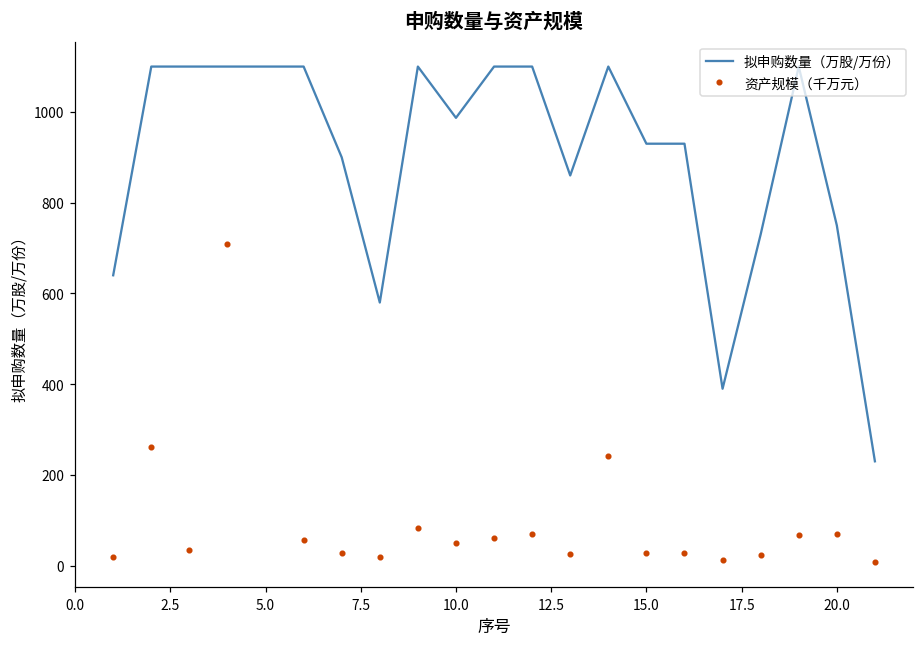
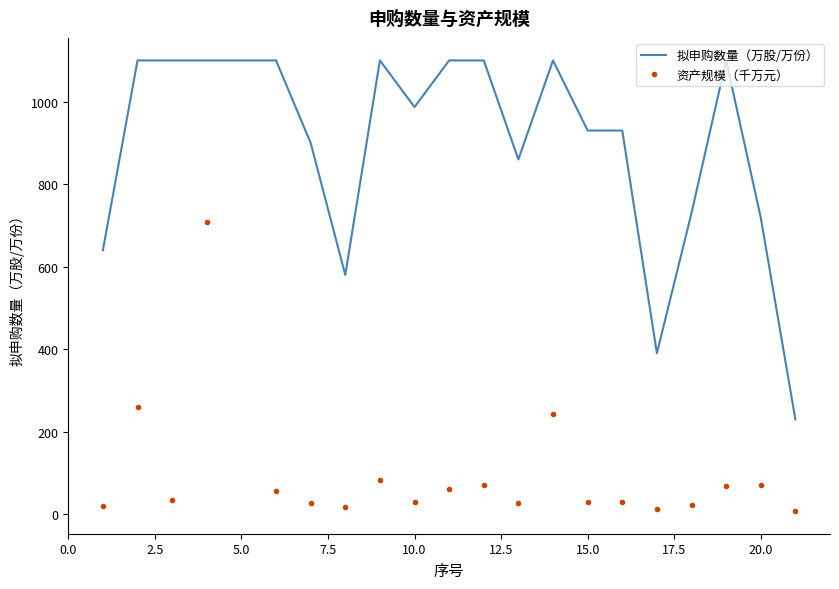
资产规模（千万元）, 10.0: 50 -> 30
拟申购数量（万股/万份）, 20.0: 750 -> 720
